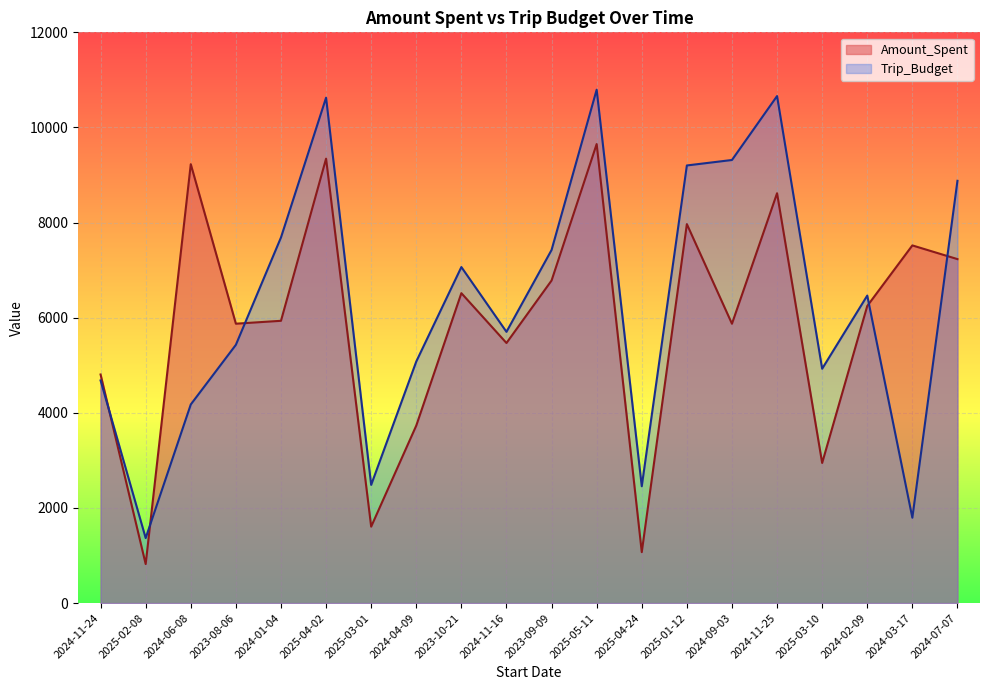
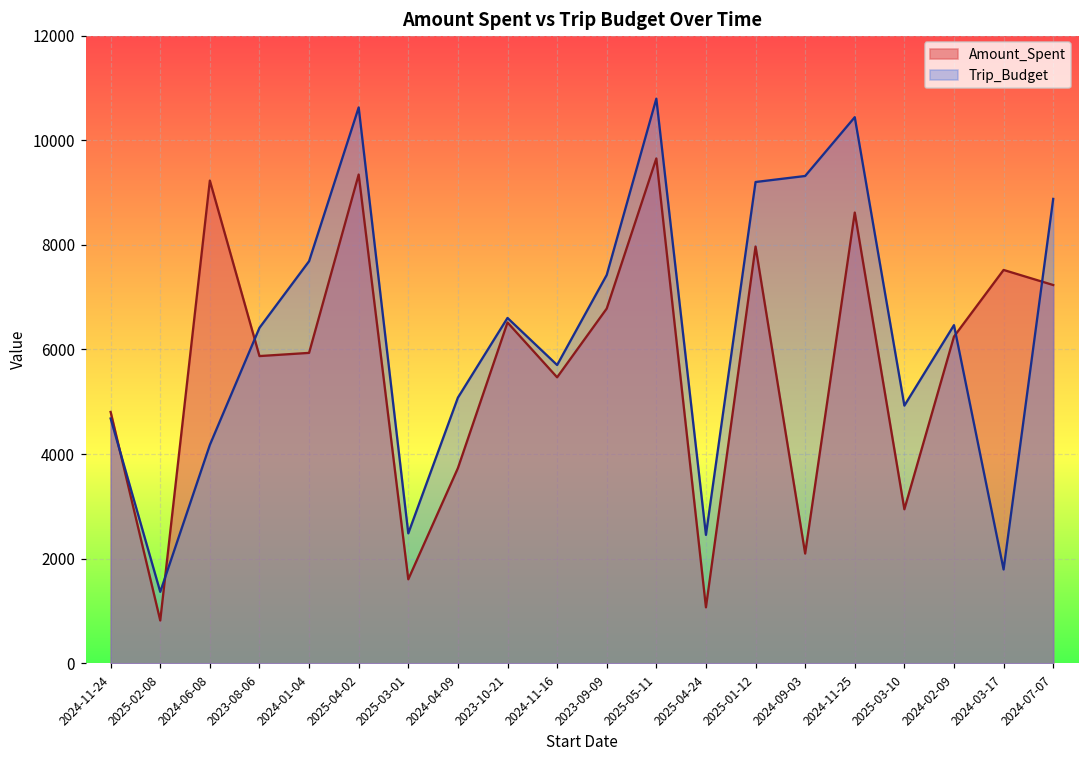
Trip_Budget, 2023-08-06: 5400 -> 6400
Trip_Budget, 2023-10-21: 7100 -> 6600
Amount_Spent, 2024-09-03: 5900 -> 2100
Trip_Budget, 2024-11-25: 10700 -> 10400
